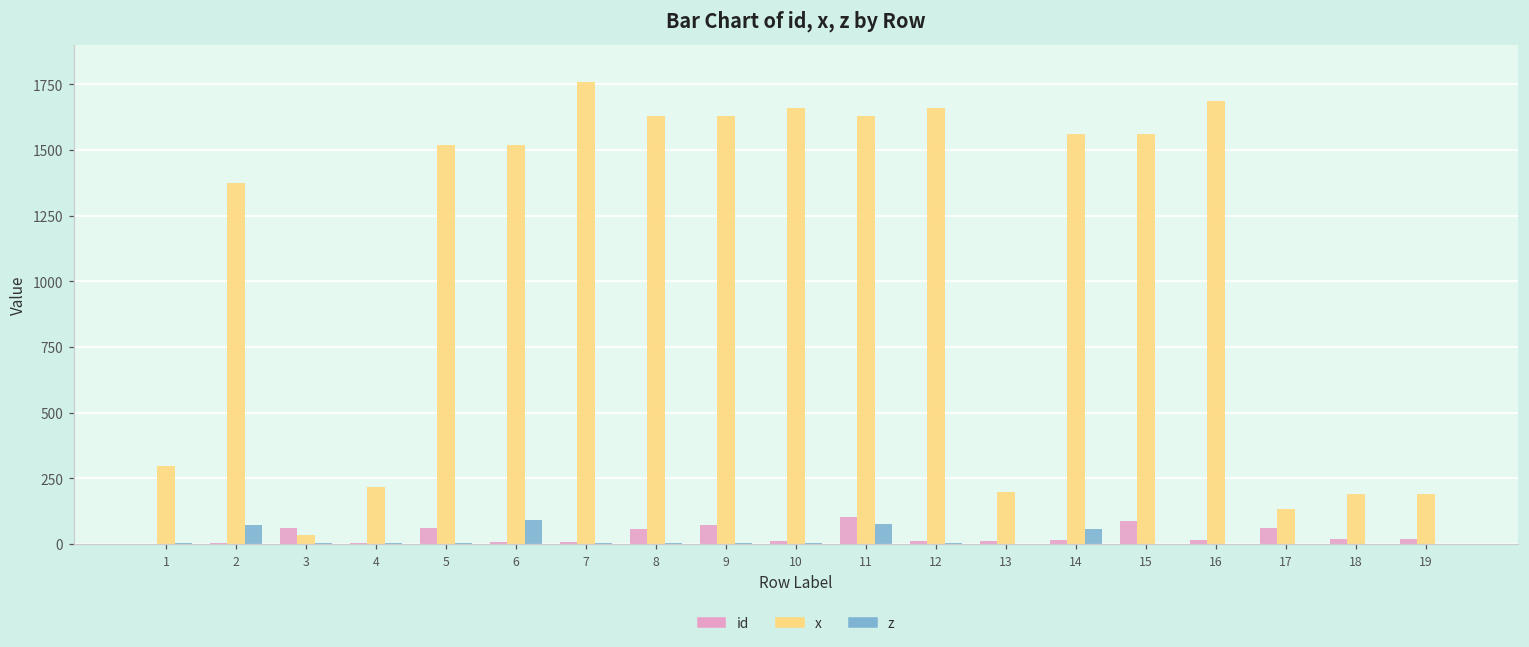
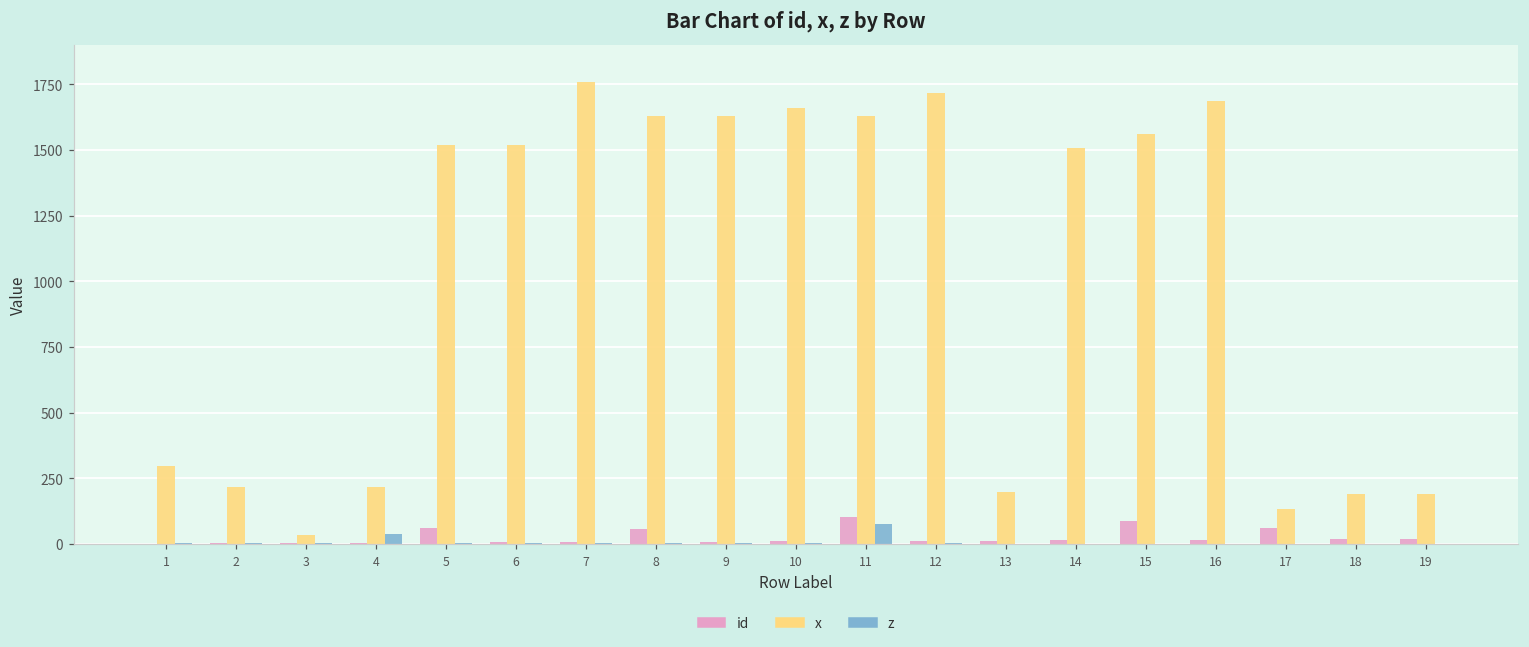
x, 2: 1380 -> 220
z, 2: 70 -> 0
id, 3: 60 -> 0
z, 4: 0 -> 40
z, 6: 90 -> 0
id, 9: 70 -> 10
x, 12: 1660 -> 1720
x, 14: 1560 -> 1510
z, 14: 60 -> 0
